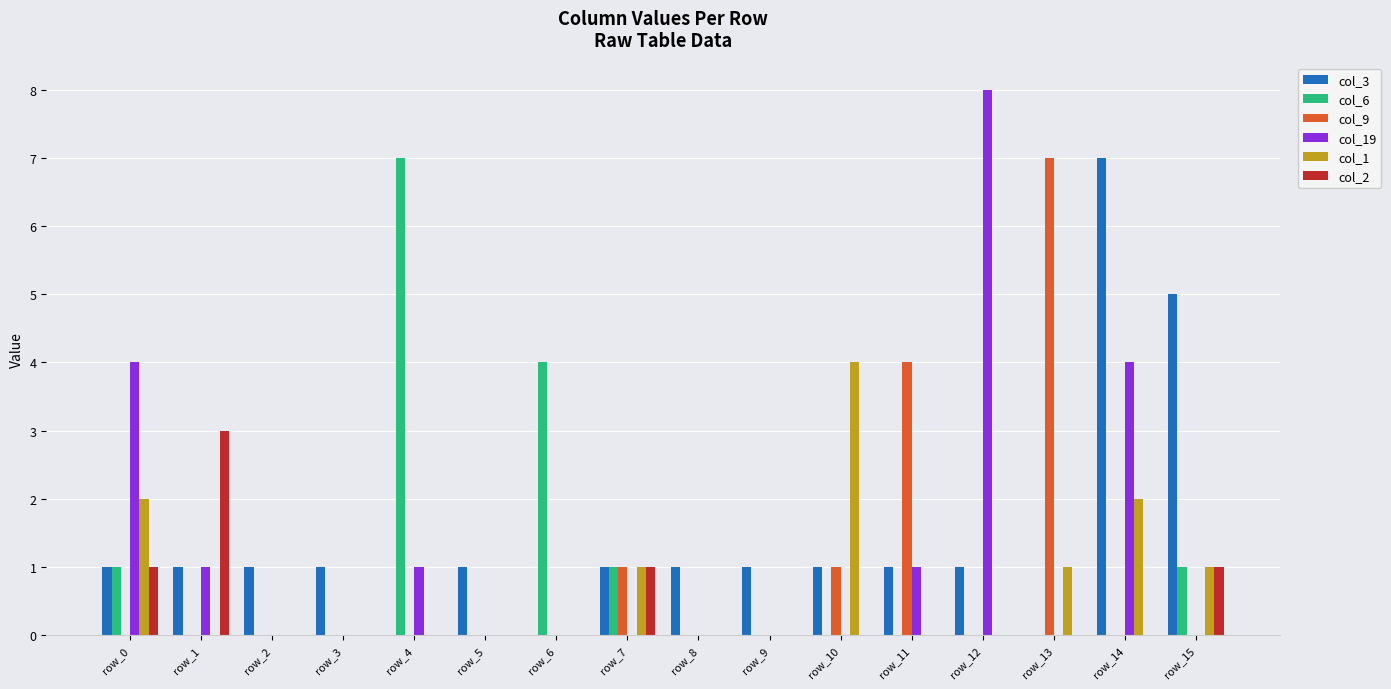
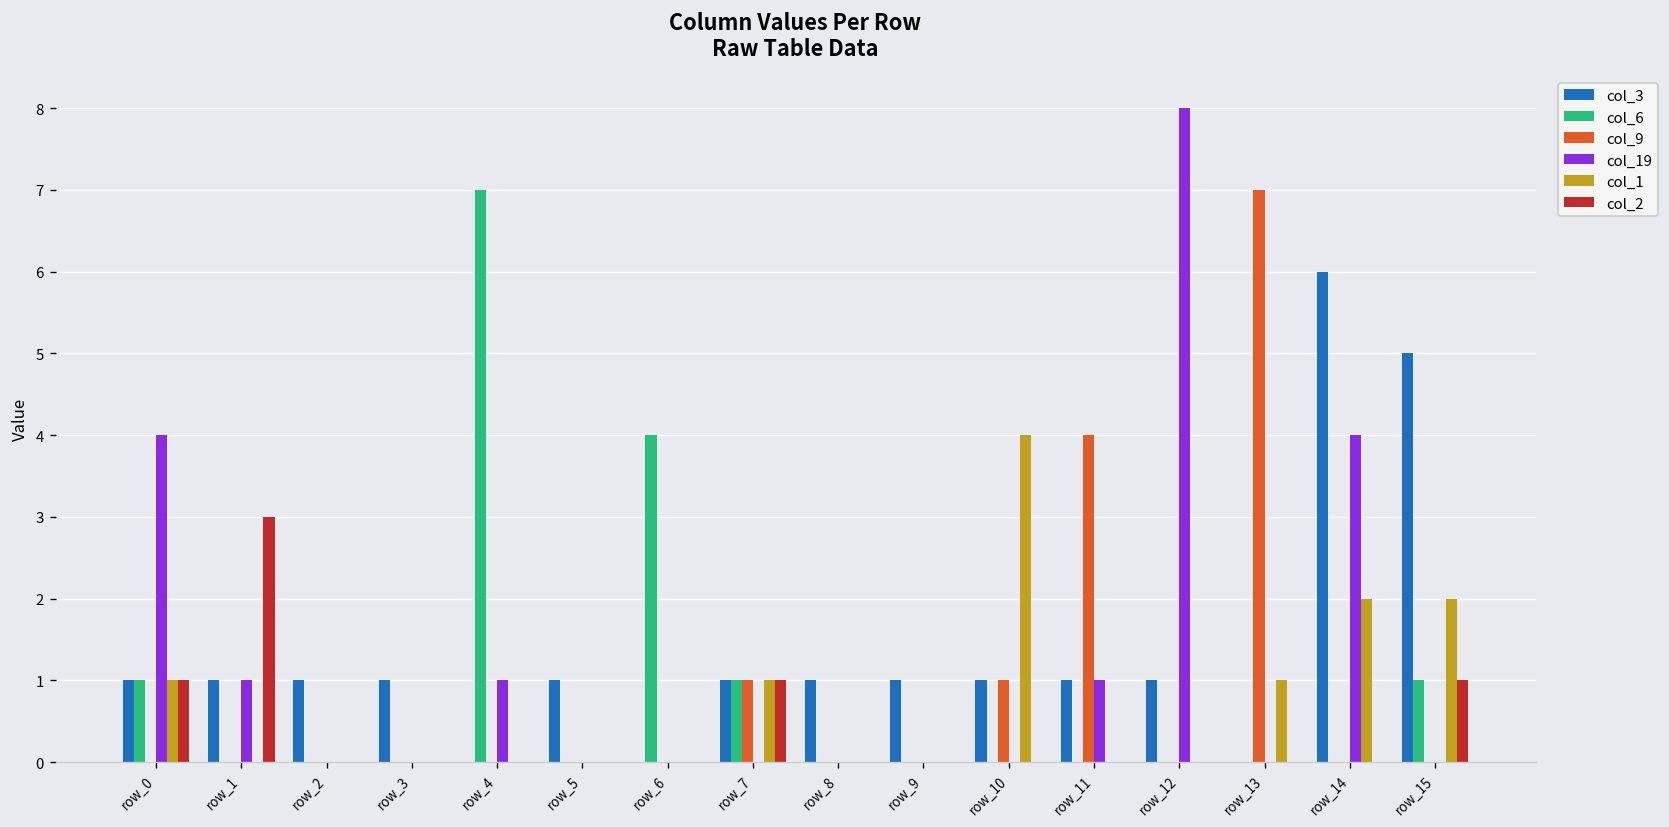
col_1, row_0: 2 -> 1
col_3, row_14: 7 -> 6
col_1, row_15: 1 -> 2
